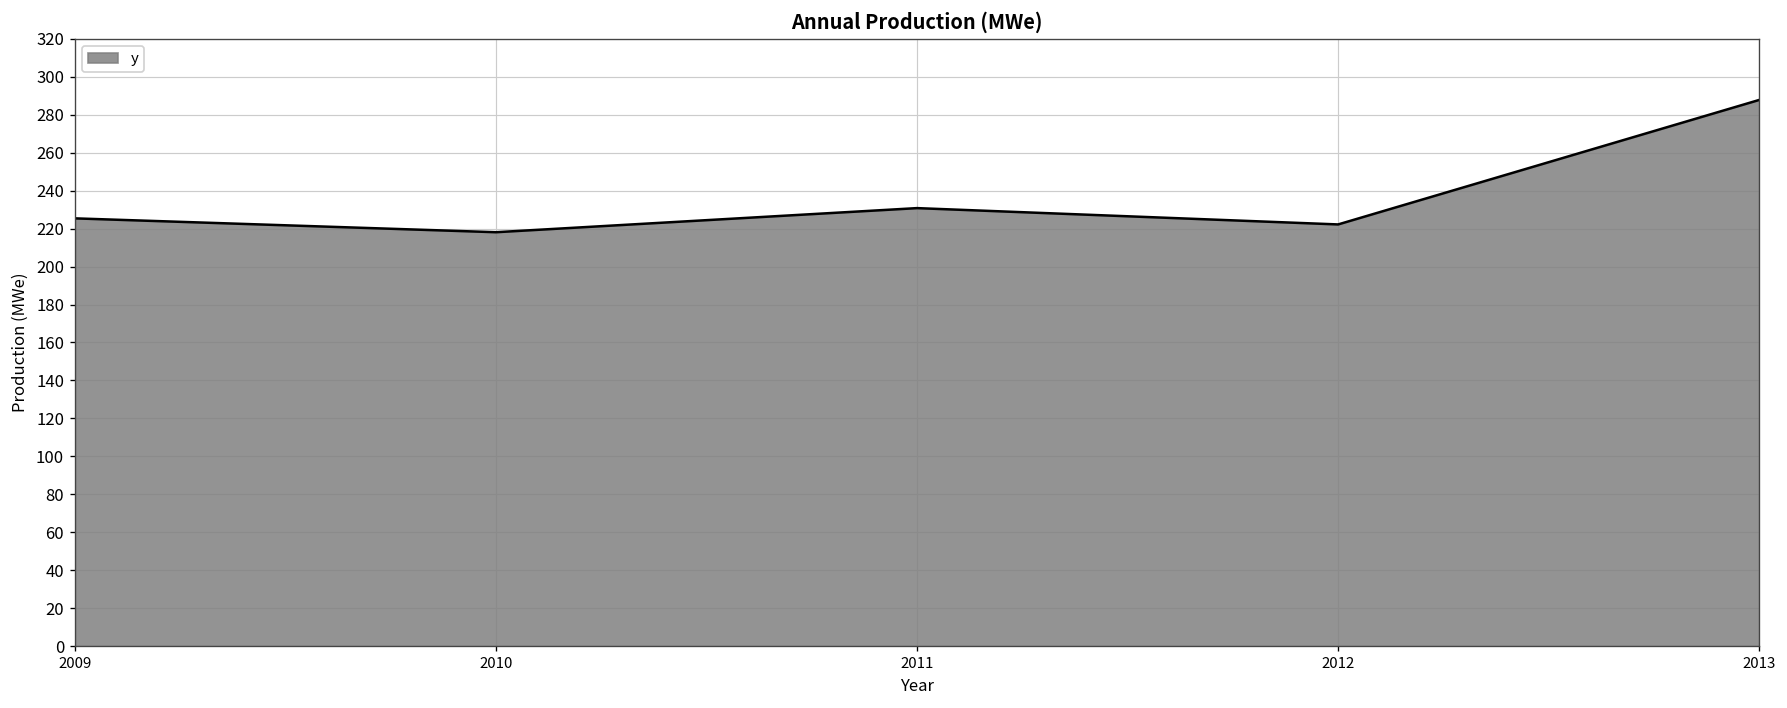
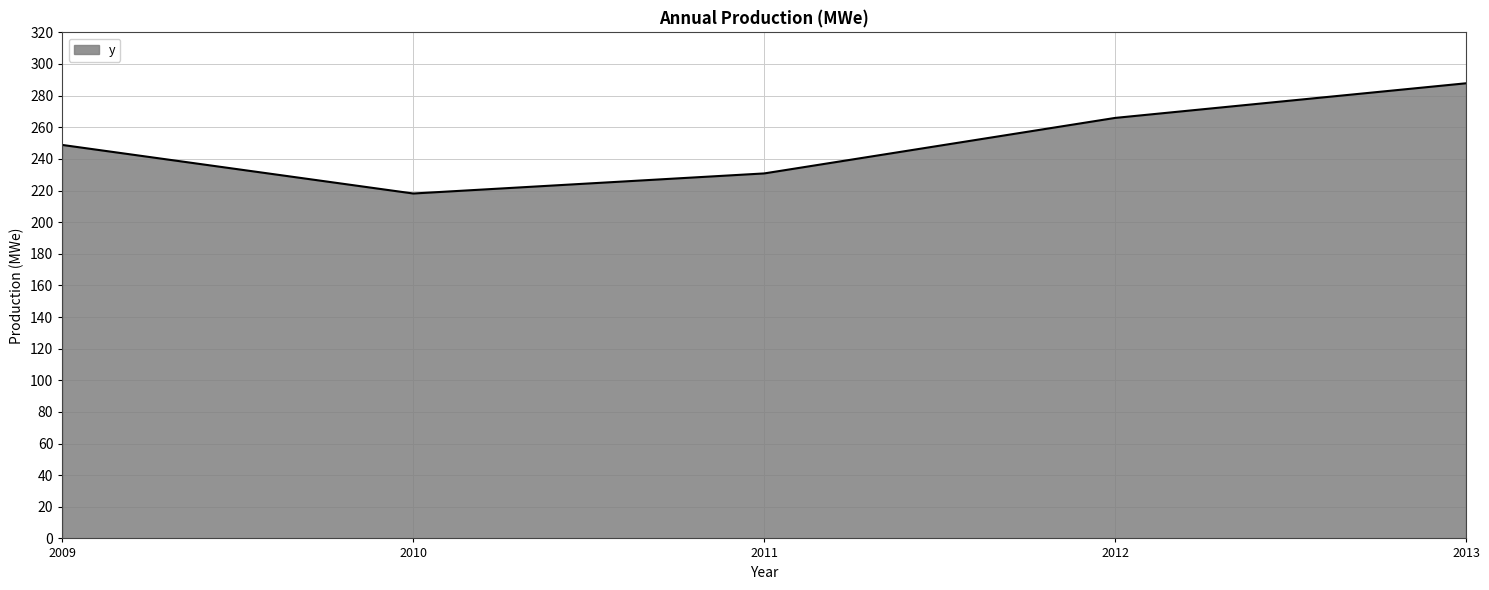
2009: 225 -> 249
2012: 222 -> 266
